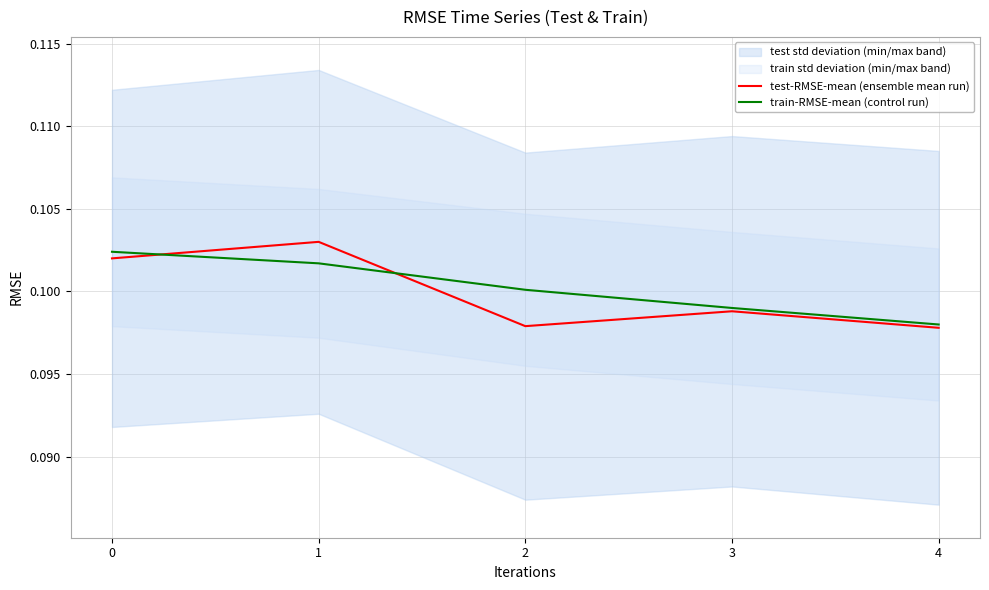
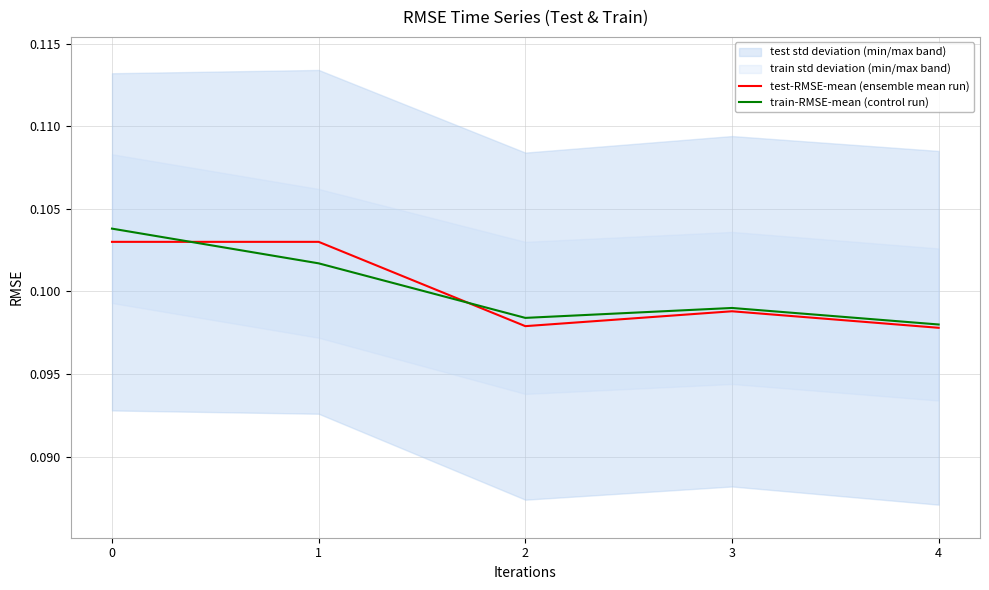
test-RMSE-mean (ensemble mean run), 0: 0.102 -> 0.103
train-RMSE-mean (control run), 0: 0.1024 -> 0.1038
train-RMSE-mean (control run), 2: 0.1001 -> 0.0984
